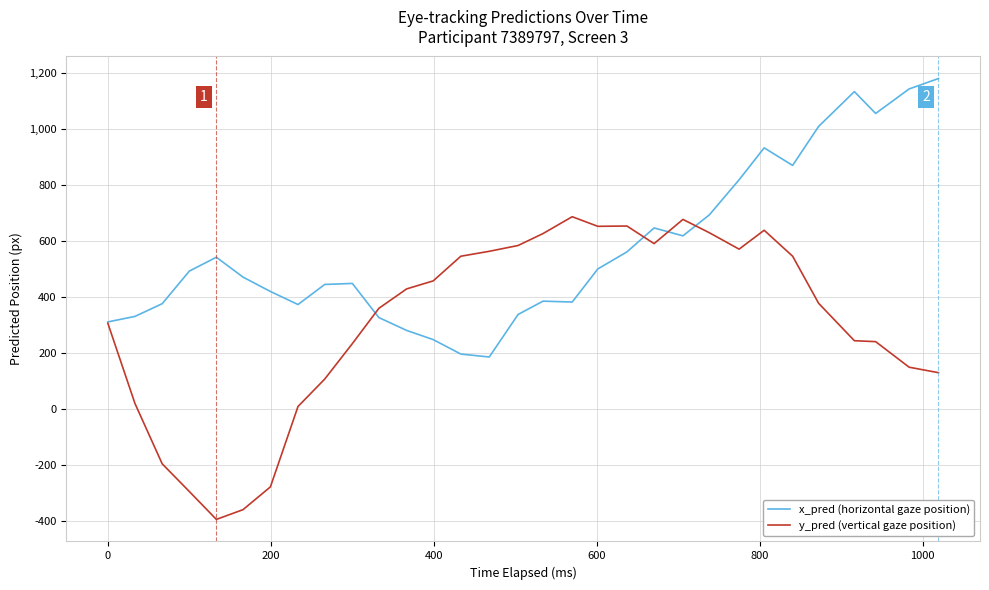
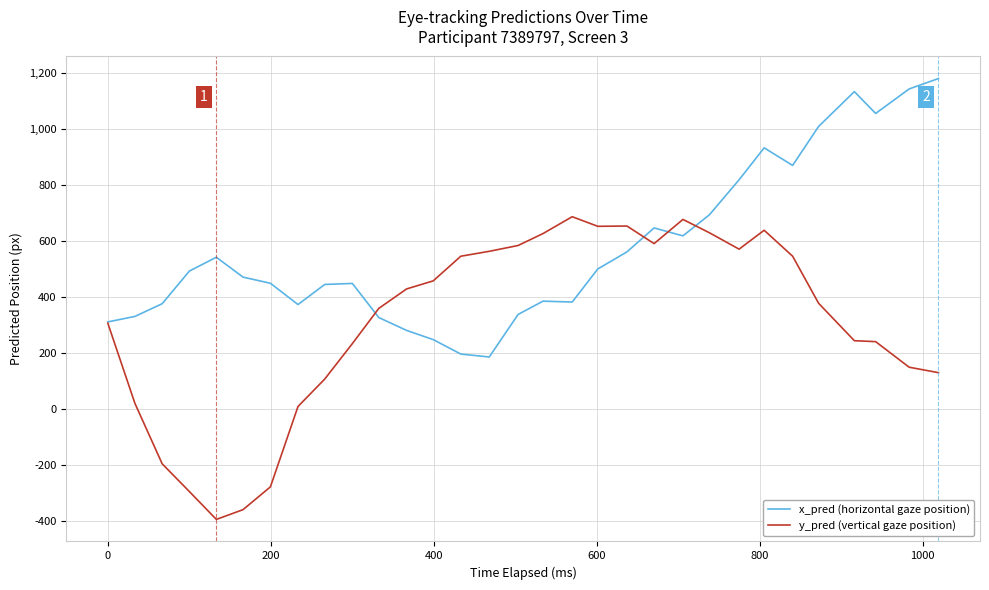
x_pred (horizontal gaze position), 200: 420 -> 450
